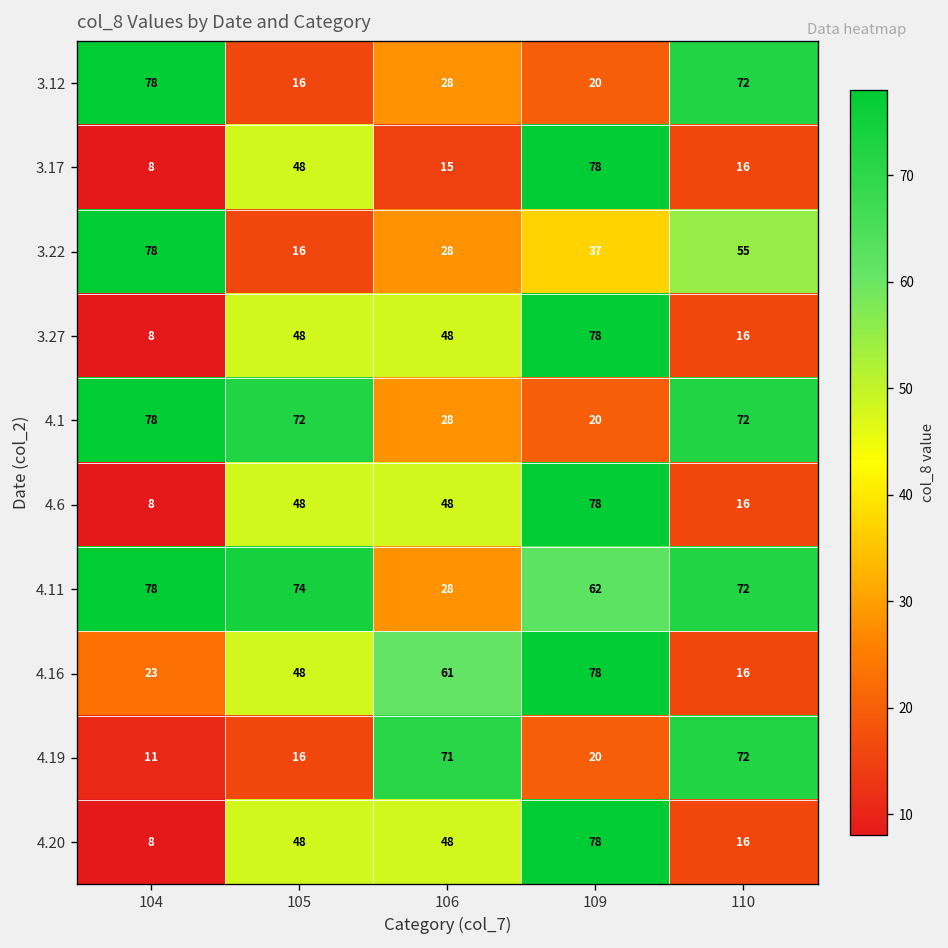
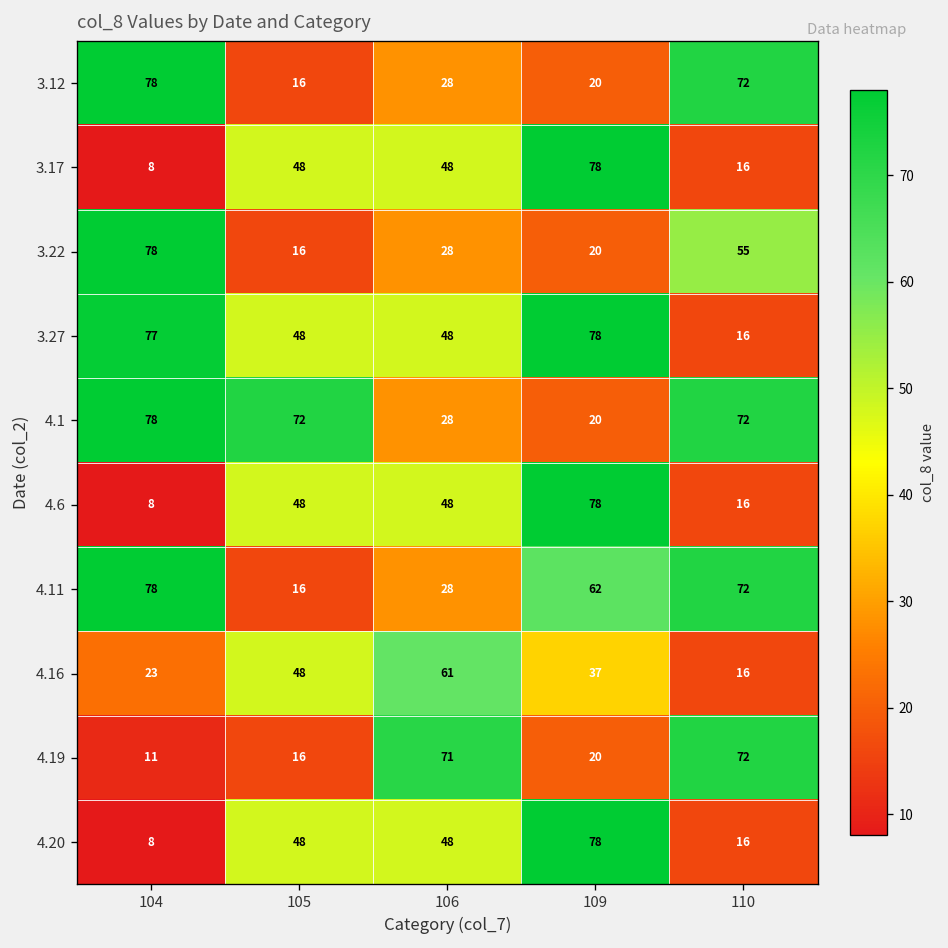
3.17, 106: 15 -> 48
3.22, 109: 37 -> 20
3.27, 104: 8 -> 77
4.11, 105: 74 -> 16
4.16, 109: 78 -> 37
